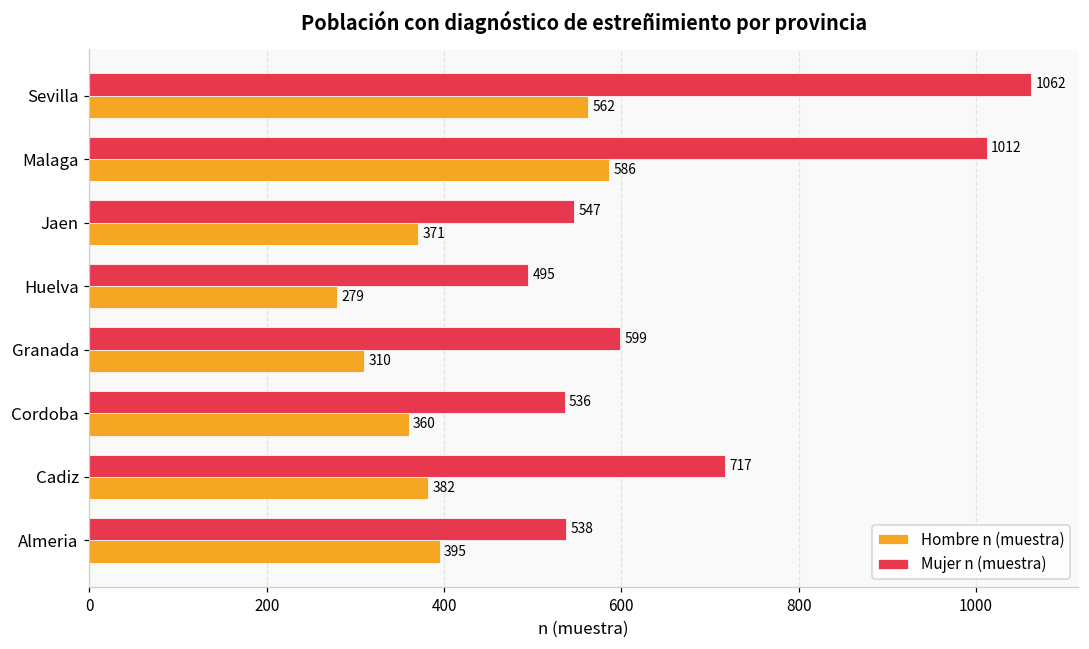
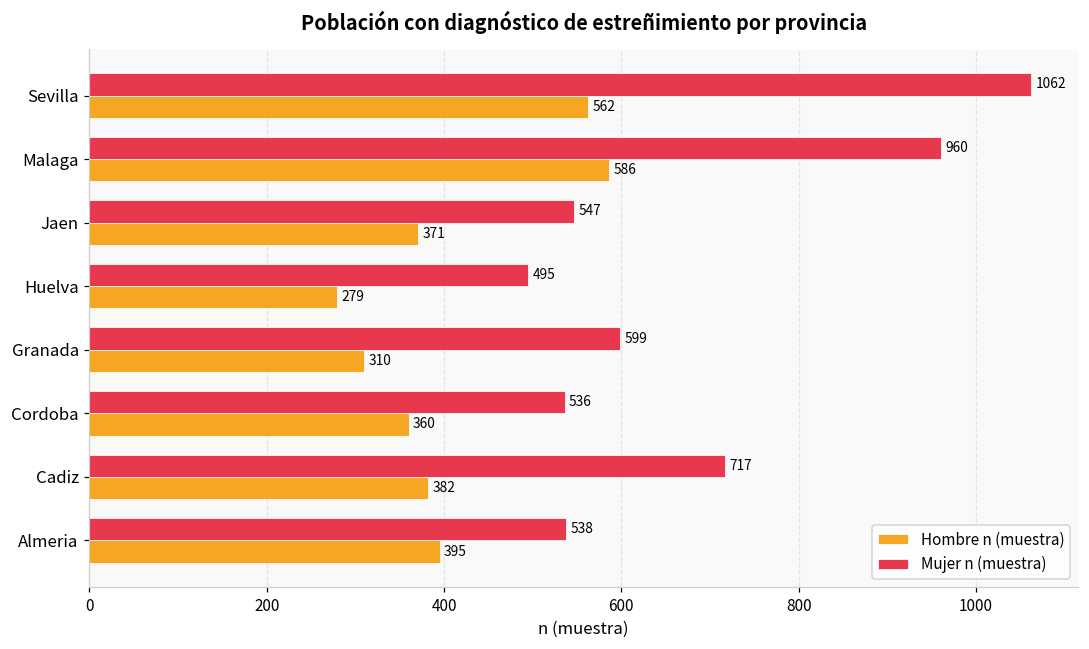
Mujer n (muestra), Malaga: 1012 -> 960
